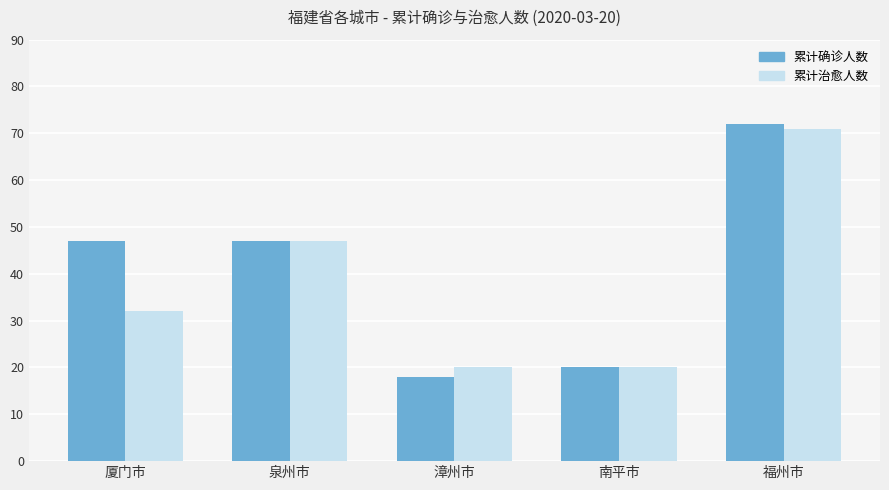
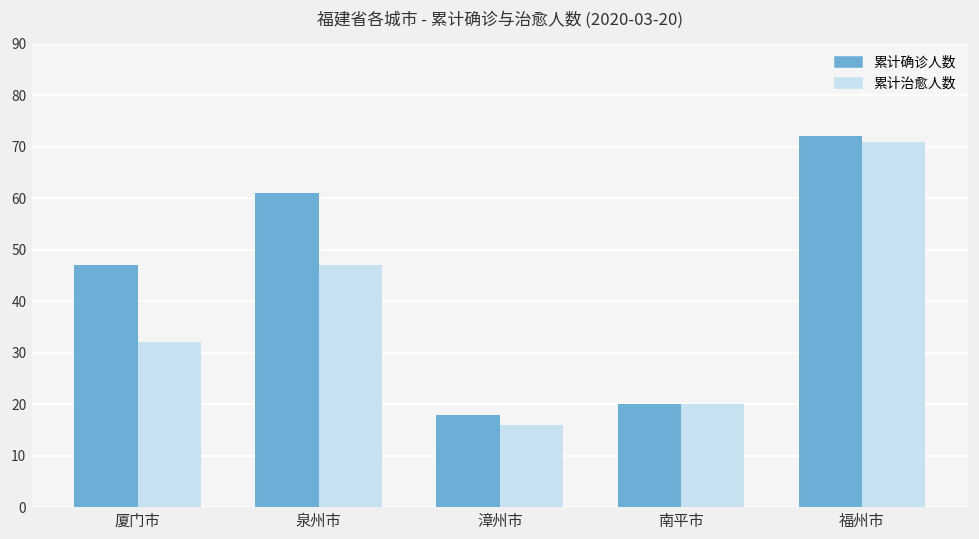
累计确诊人数, 泉州市: 47 -> 61
累计治愈人数, 漳州市: 20 -> 16
